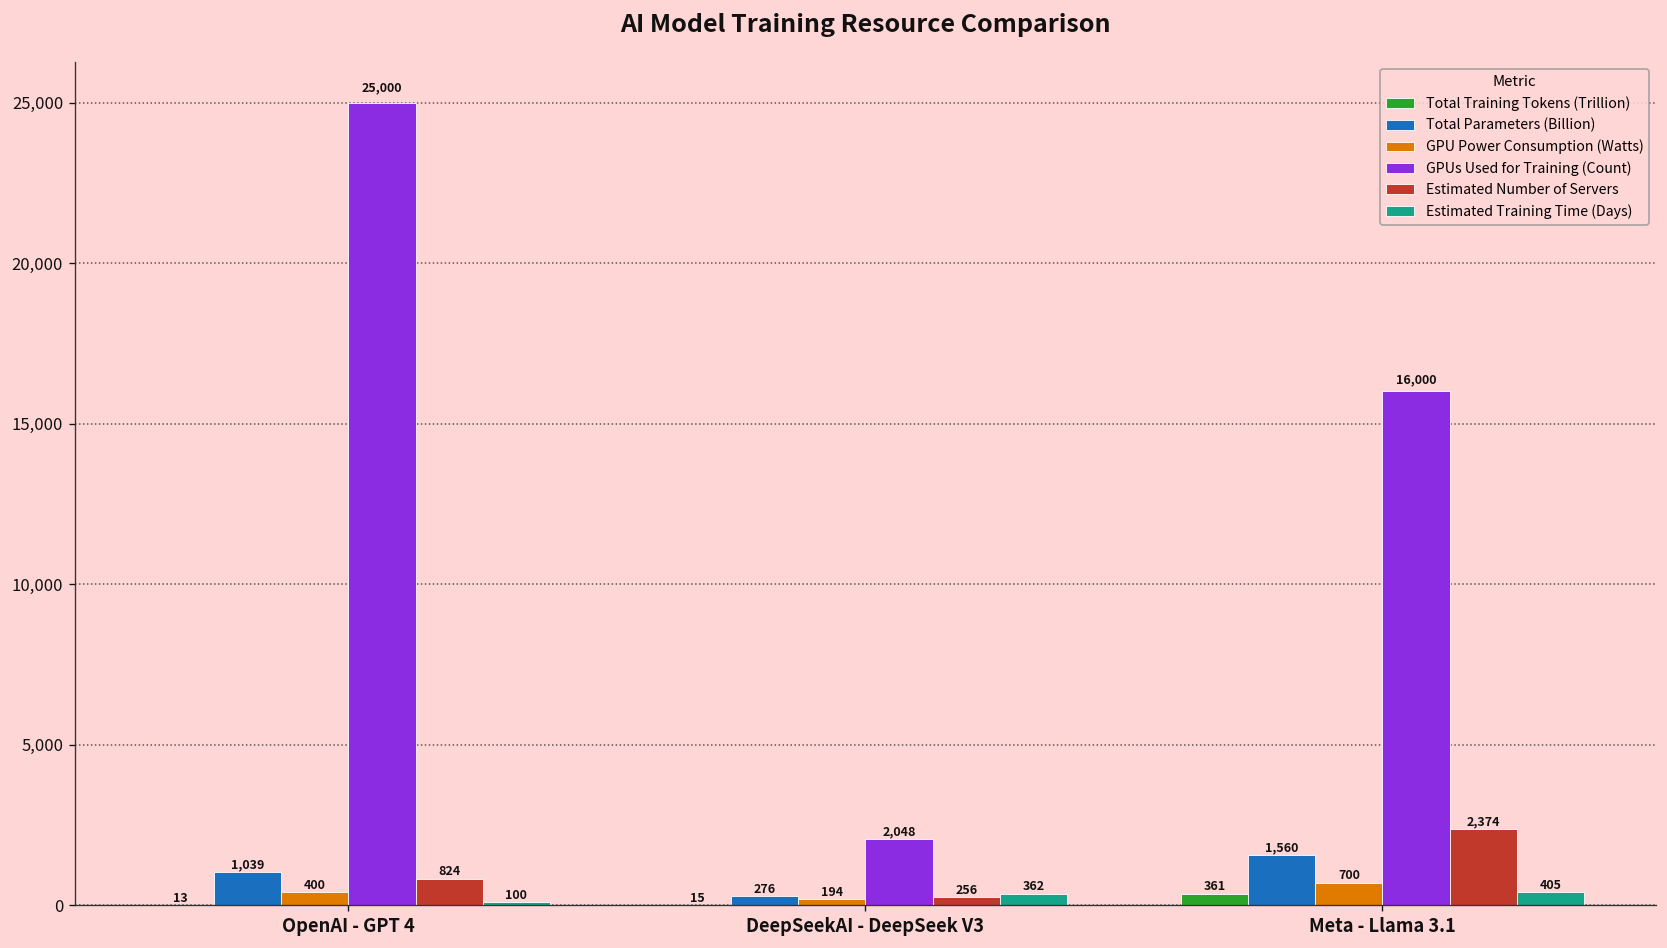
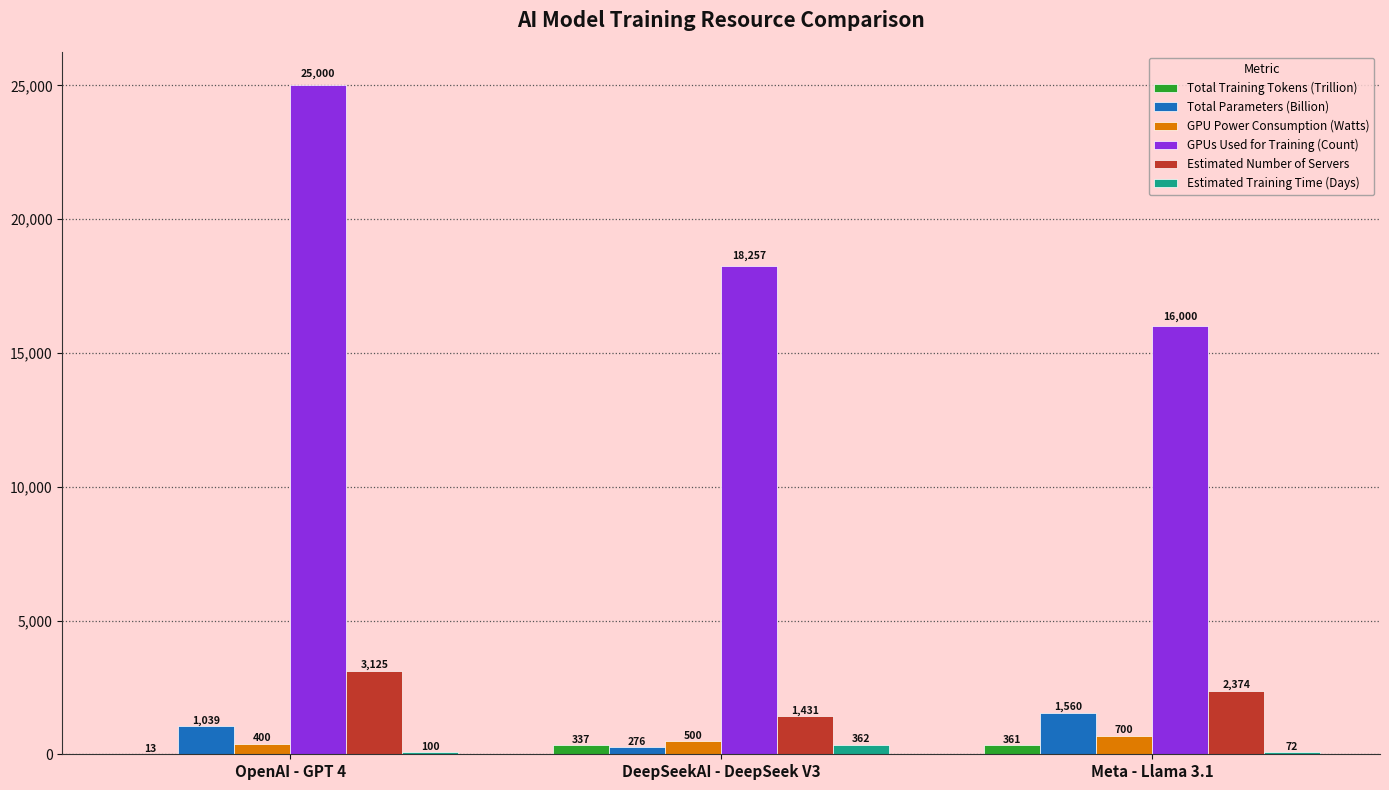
Estimated Number of Servers, OpenAI - GPT 4: 824 -> 3,125
Total Training Tokens (Trillion), DeepSeekAI - DeepSeek V3: 15 -> 337
GPU Power Consumption (Watts), DeepSeekAI - DeepSeek V3: 194 -> 500
GPUs Used for Training (Count), DeepSeekAI - DeepSeek V3: 2,048 -> 18,257
Estimated Number of Servers, DeepSeekAI - DeepSeek V3: 256 -> 1,431
Estimated Training Time (Days), Meta - Llama 3.1: 405 -> 72
